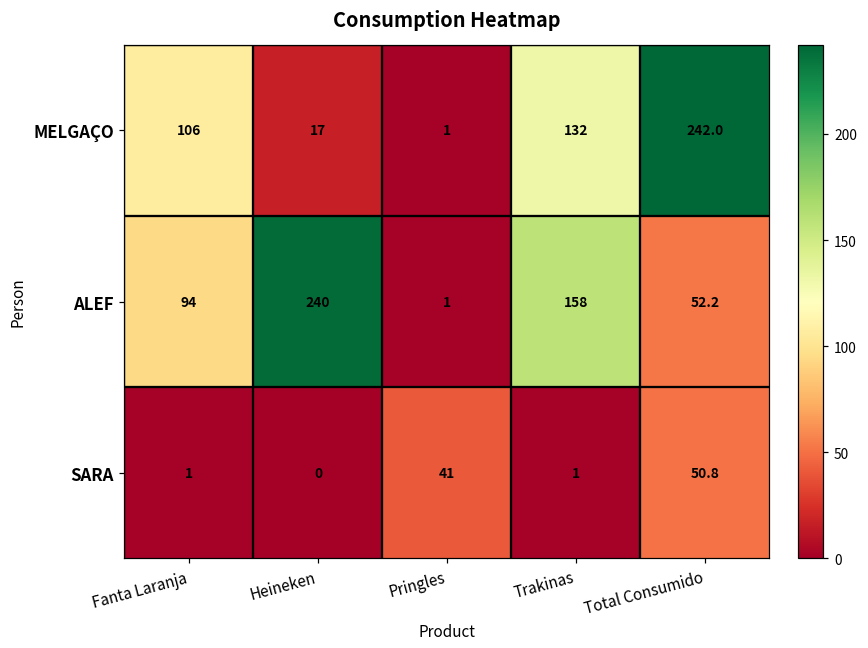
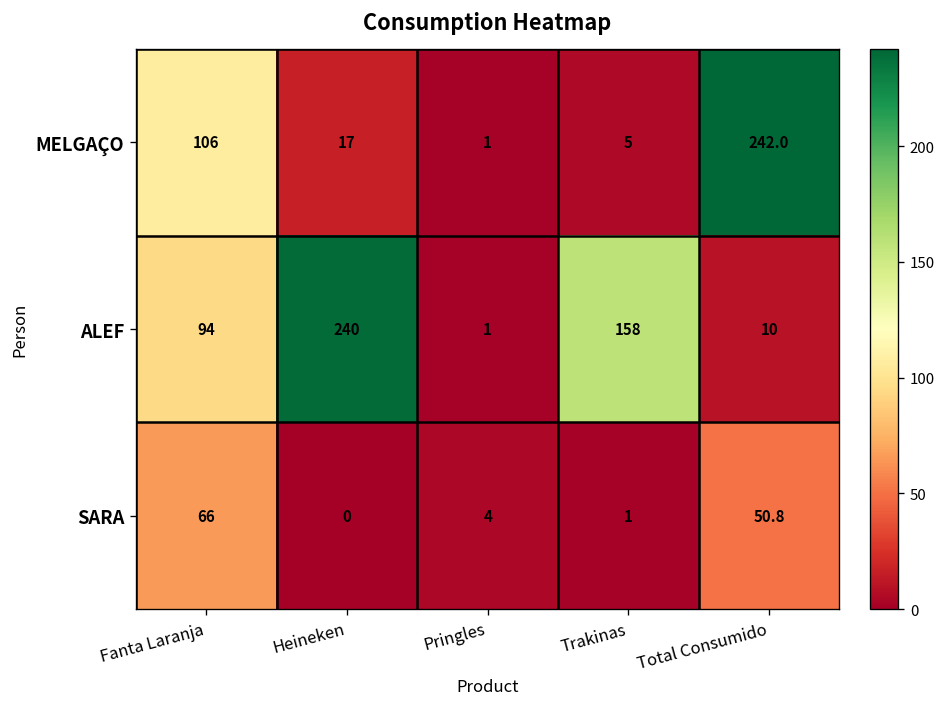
MELGAÇO, Trakinas: 132 -> 5
ALEF, Total Consumido: 52.2 -> 10
SARA, Fanta Laranja: 1 -> 66
SARA, Pringles: 41 -> 4
